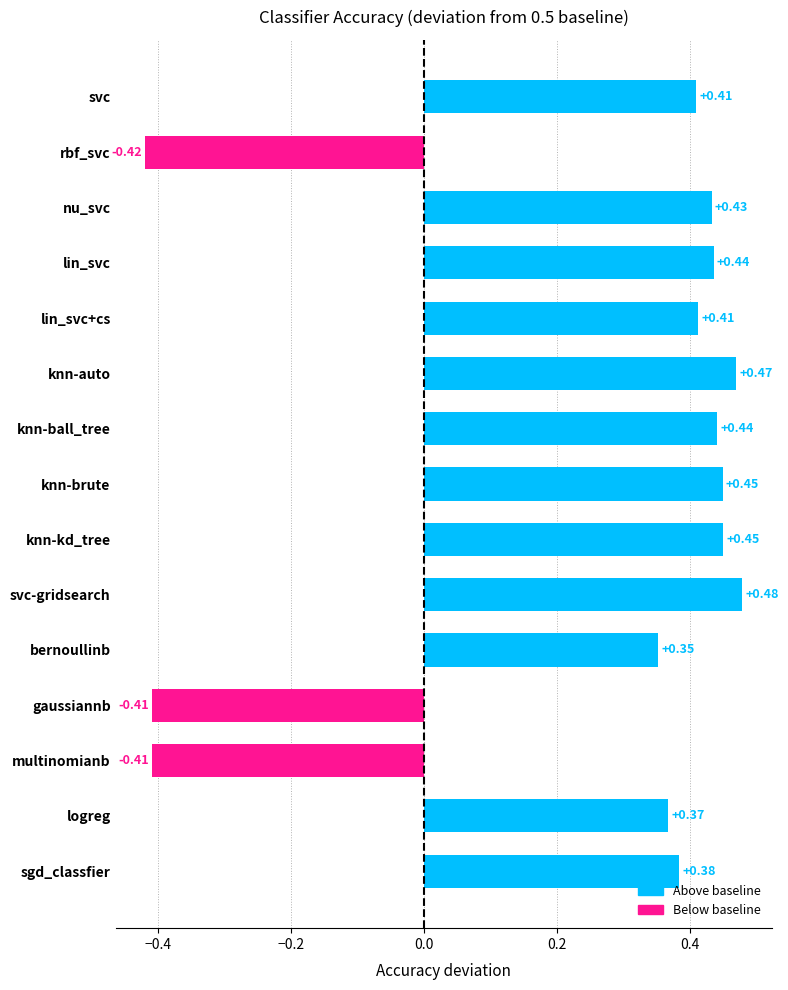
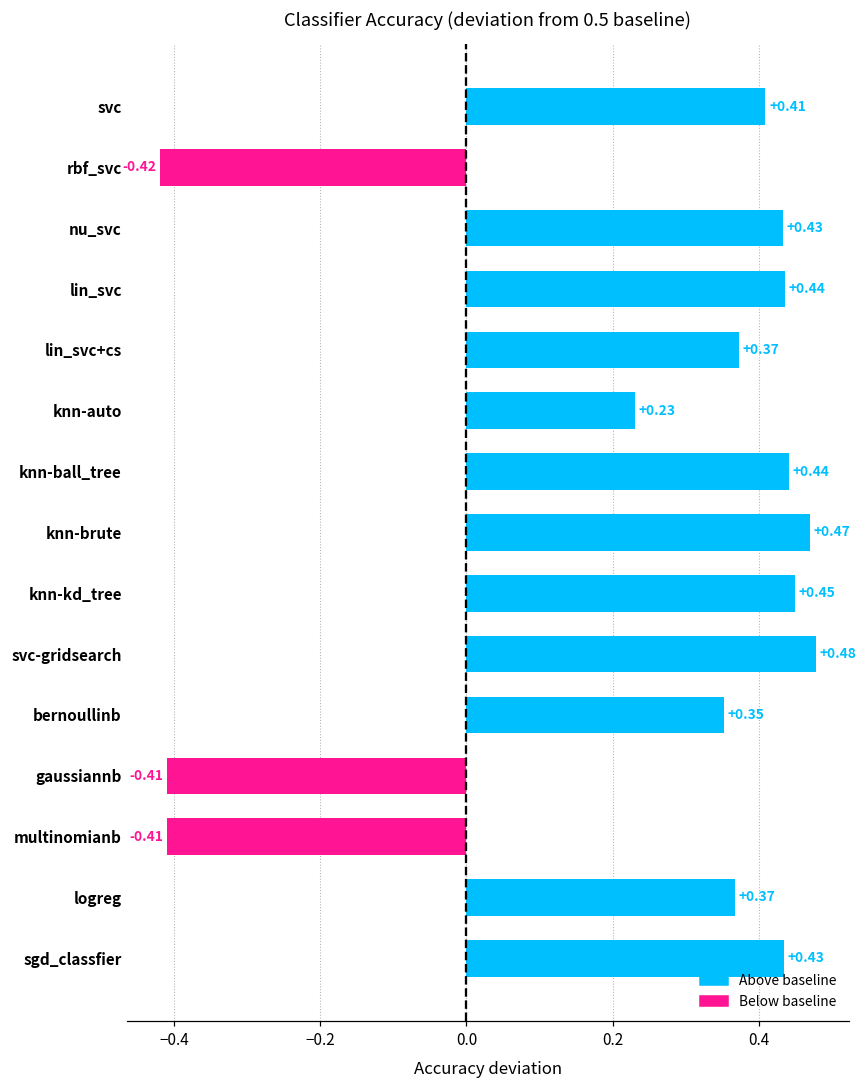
lin_svc+cs: +0.41 -> +0.37
knn-auto: +0.47 -> +0.23
knn-brute: +0.45 -> +0.47
sgd_classfier: +0.38 -> +0.43
